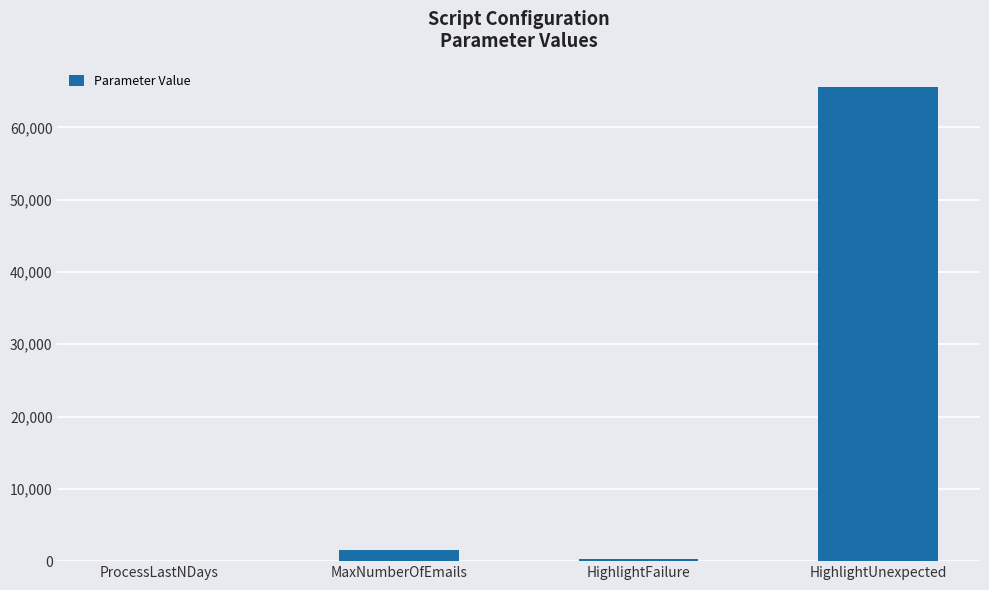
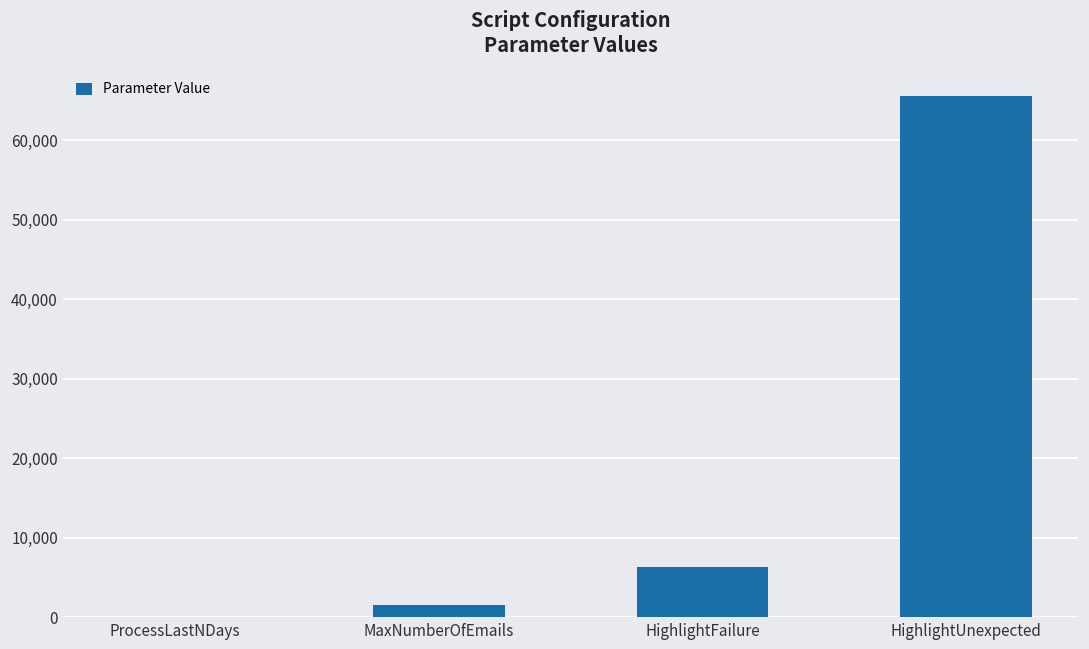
HighlightFailure: 0 -> 6,000
